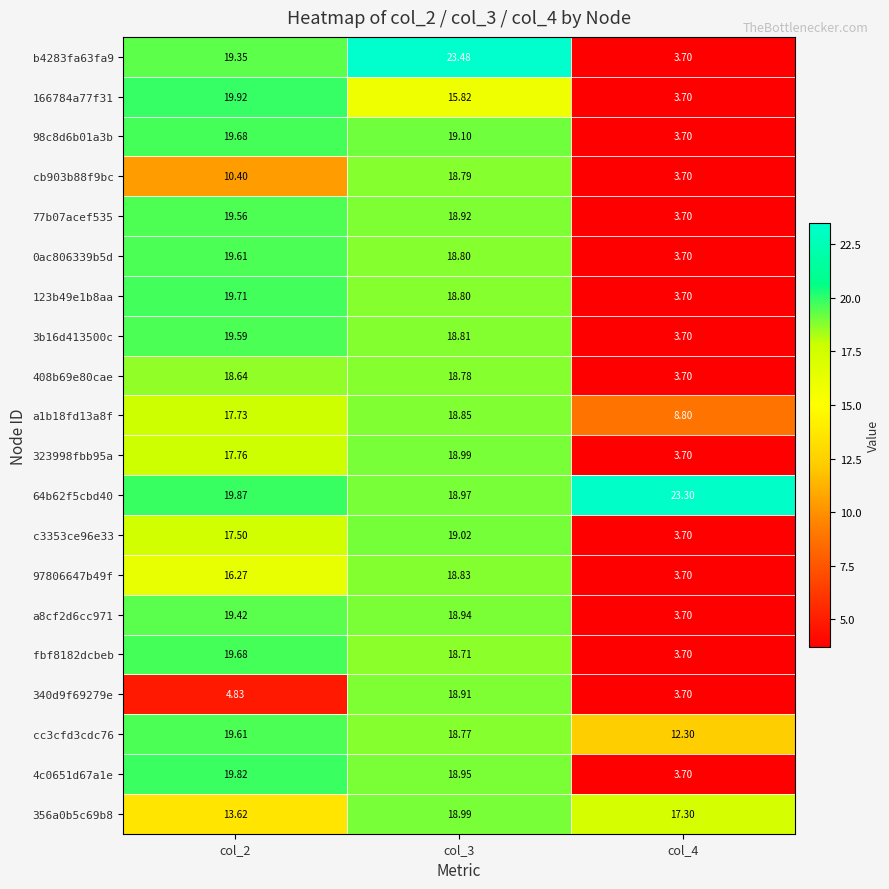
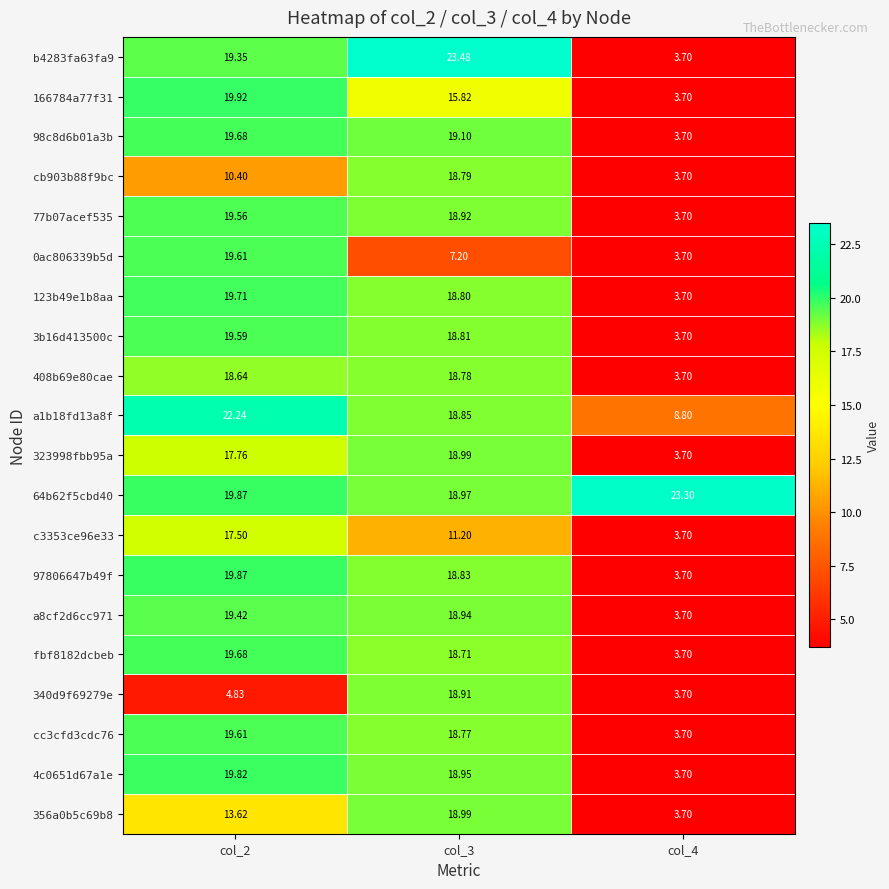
0ac806339b5d, col_3: 18.80 -> 7.20
a1b18fd13a8f, col_2: 17.73 -> 22.24
c3353ce96e33, col_3: 19.02 -> 11.20
97806647b49f, col_2: 16.27 -> 19.87
cc3cfd3cdc76, col_4: 12.30 -> 3.70
356a0b5c69b8, col_4: 17.30 -> 3.70
